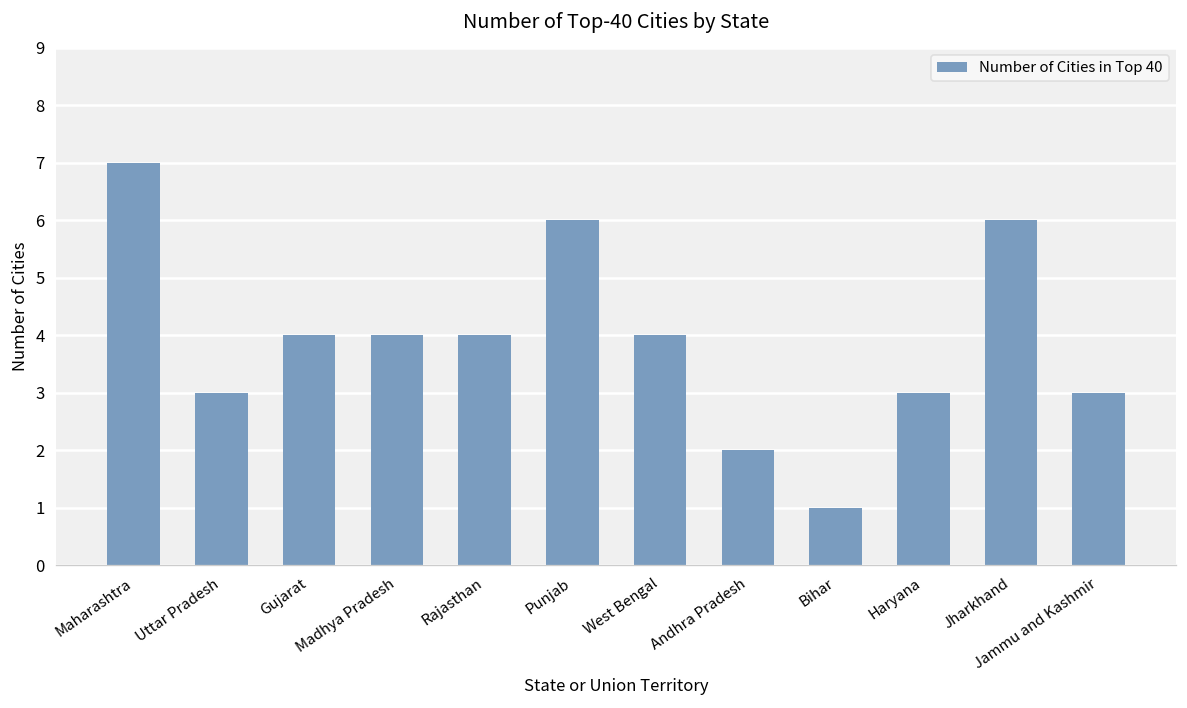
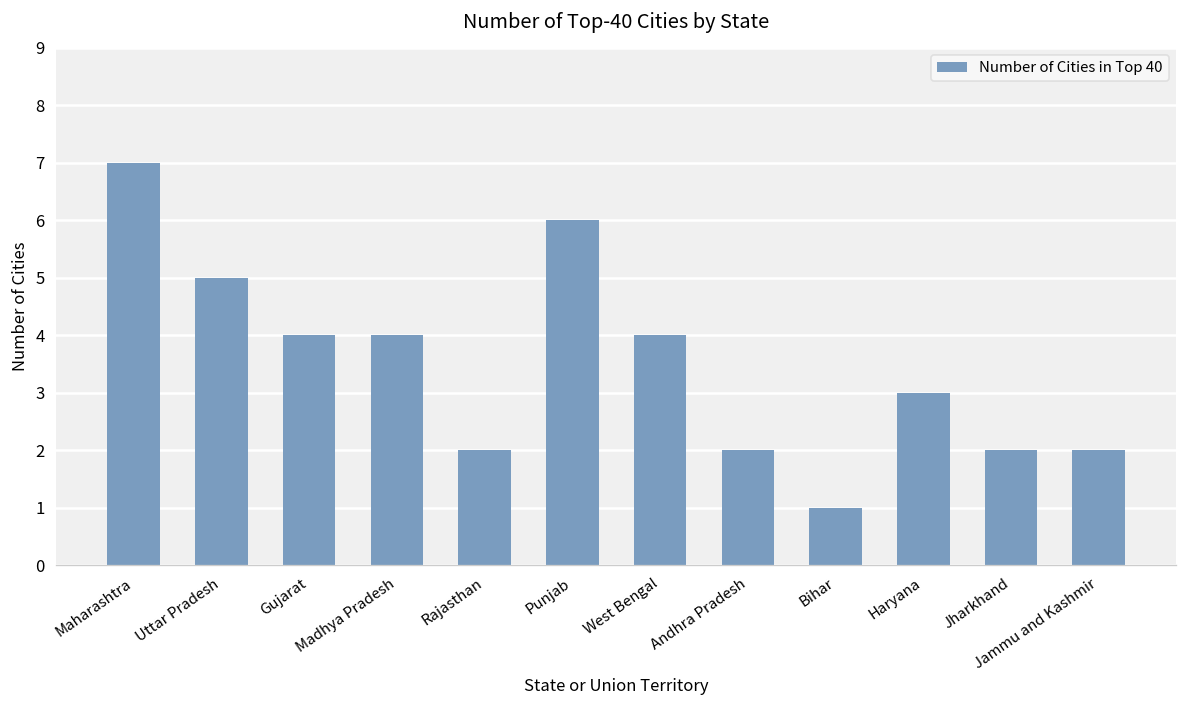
Uttar Pradesh: 3 -> 5
Rajasthan: 4 -> 2
Jharkhand: 6 -> 2
Jammu and Kashmir: 3 -> 2
